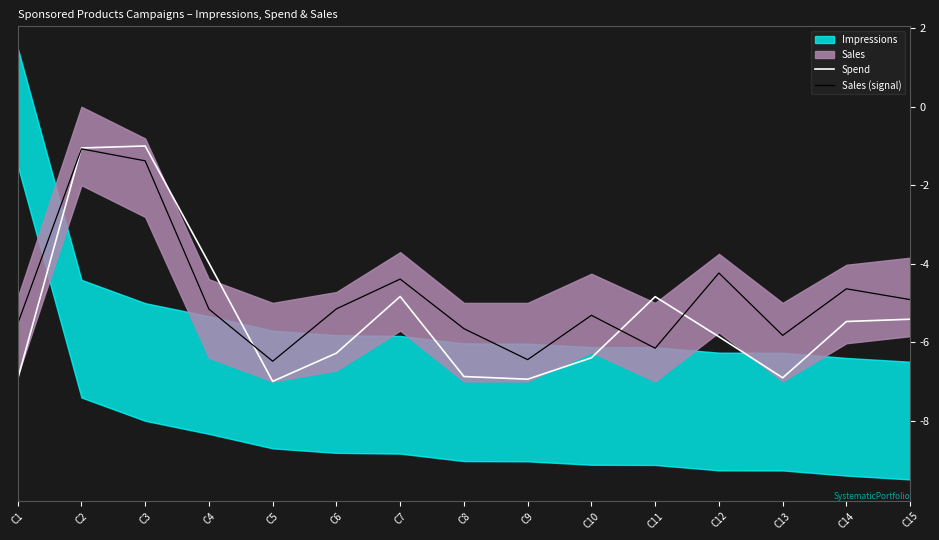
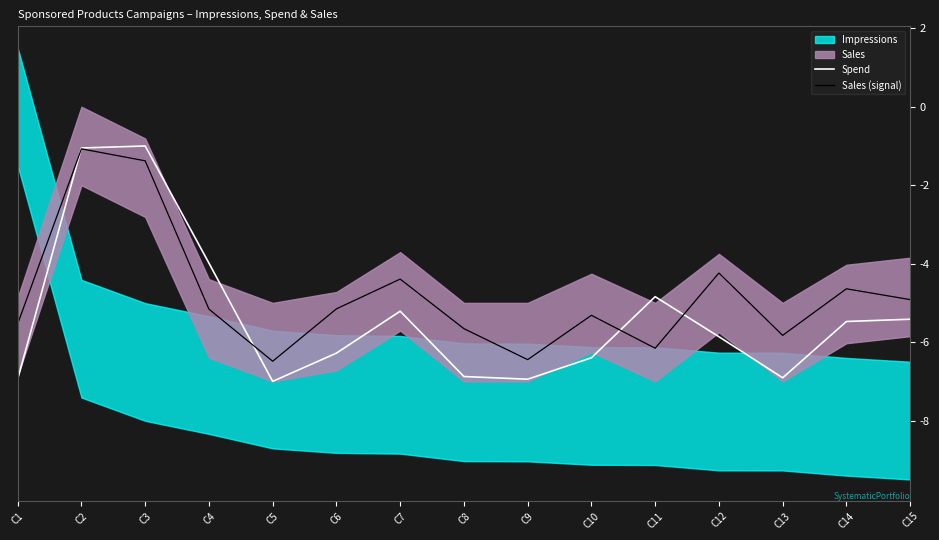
Spend, C7: -4.8 -> -5.2
